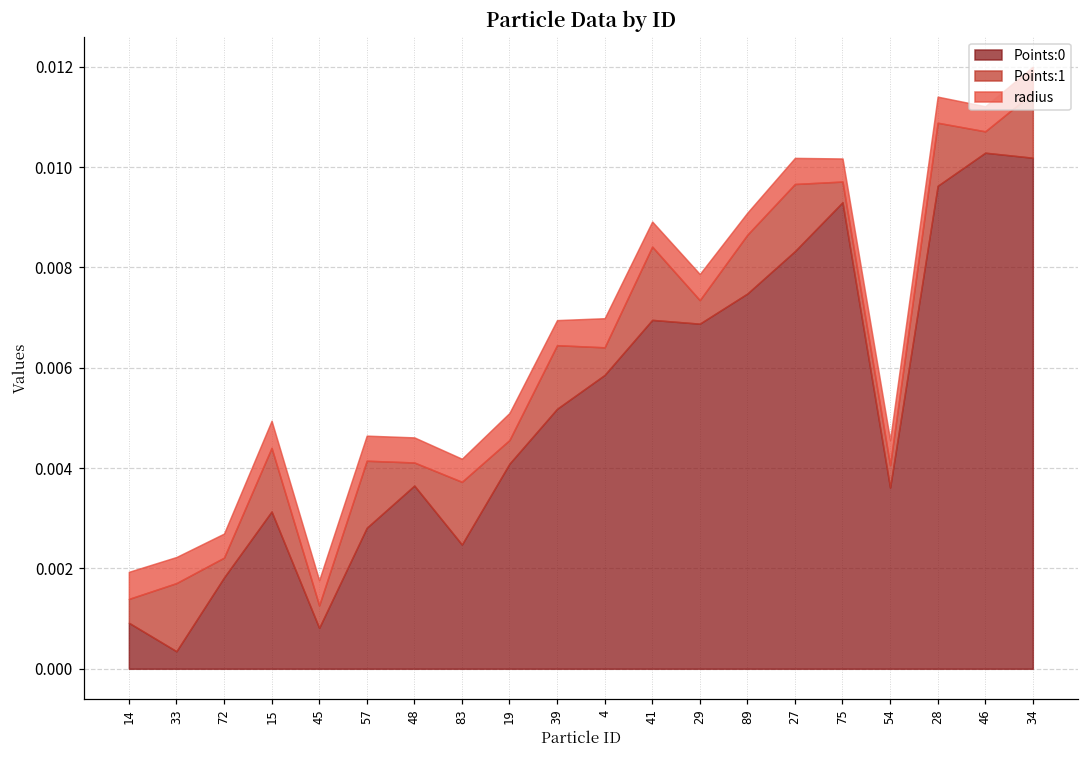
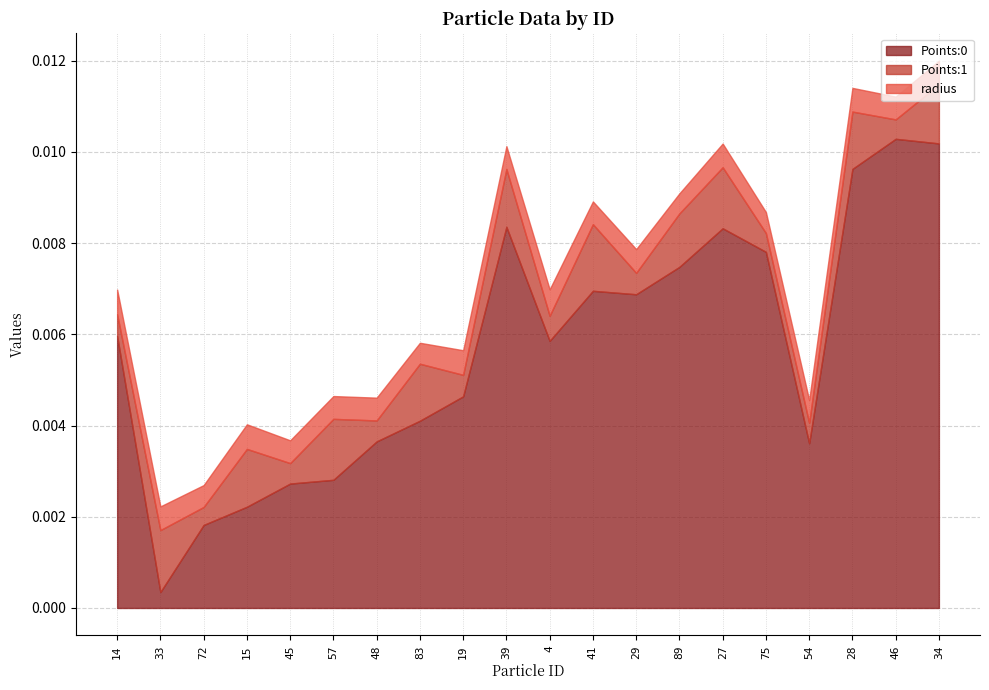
Points:0, 14: 0.0009 -> 0.0060
Points:0, 15: 0.0031 -> 0.0022
Points:0, 45: 0.0008 -> 0.0027
Points:0, 83: 0.0025 -> 0.0041
Points:0, 19: 0.0041 -> 0.0046
Points:0, 39: 0.0052 -> 0.0084
Points:0, 75: 0.0093 -> 0.0078
